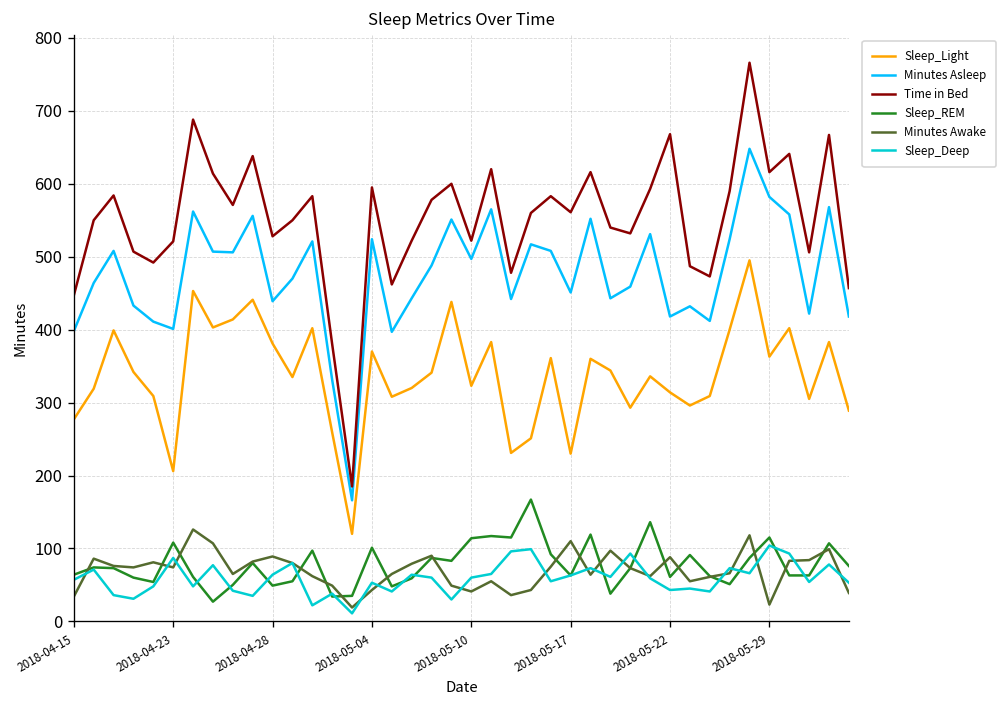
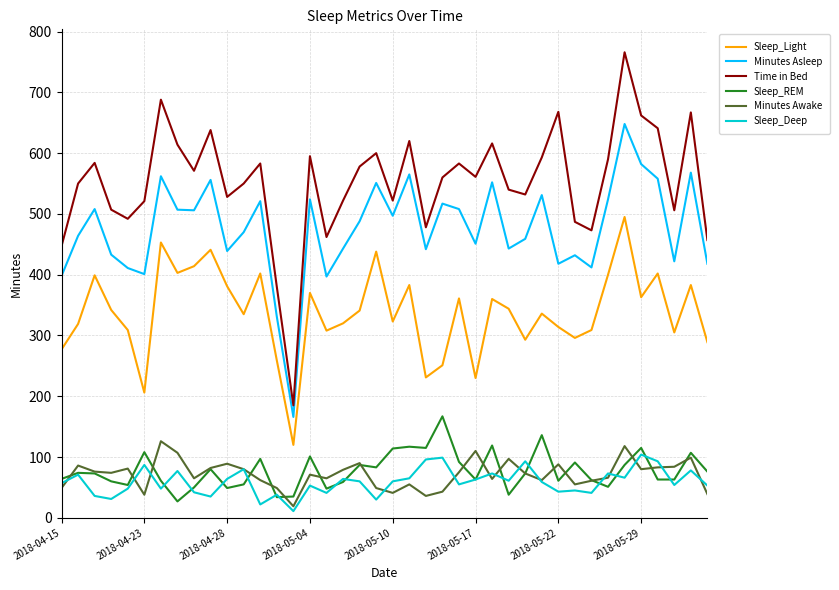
Minutes Awake, 2018-04-15: 30 -> 50
Minutes Awake, 2018-04-23: 70 -> 40
Minutes Awake, 2018-05-04: 40 -> 70
Time in Bed, 2018-05-29: 620 -> 660
Minutes Awake, 2018-05-29: 20 -> 80
